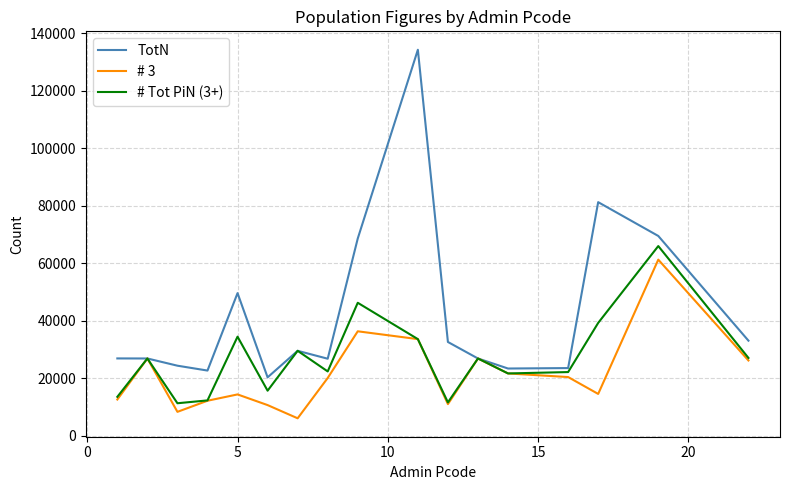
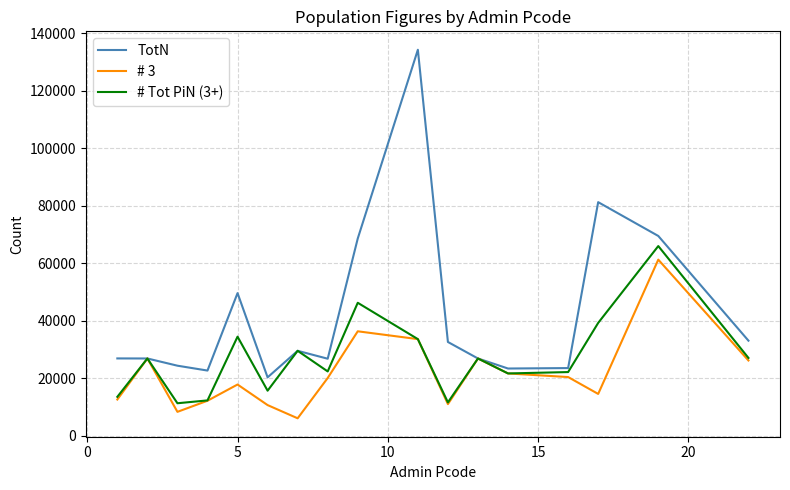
# 3, 5: 14000 -> 18000
